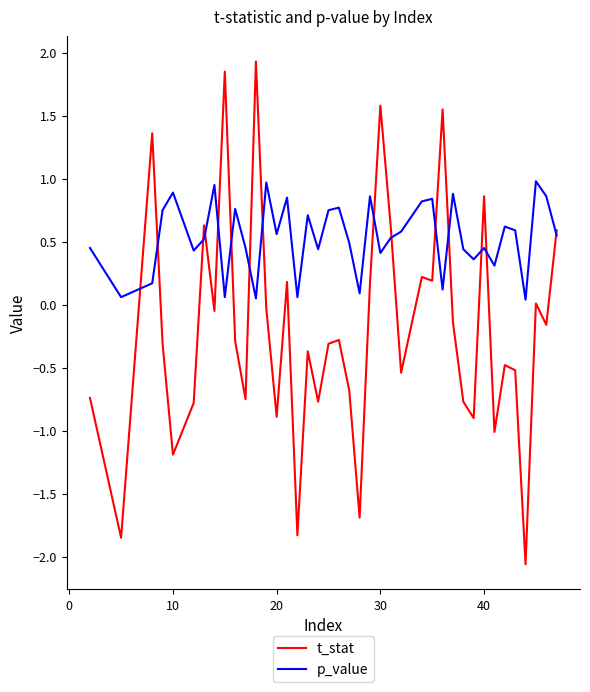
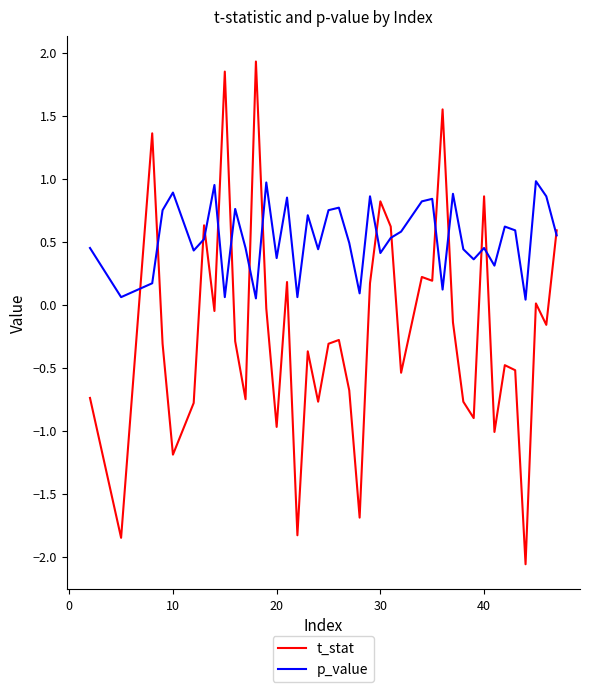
t_stat, 20: -0.89 -> -0.97
p_value, 20: 0.56 -> 0.37
t_stat, 30: 1.58 -> 0.82
